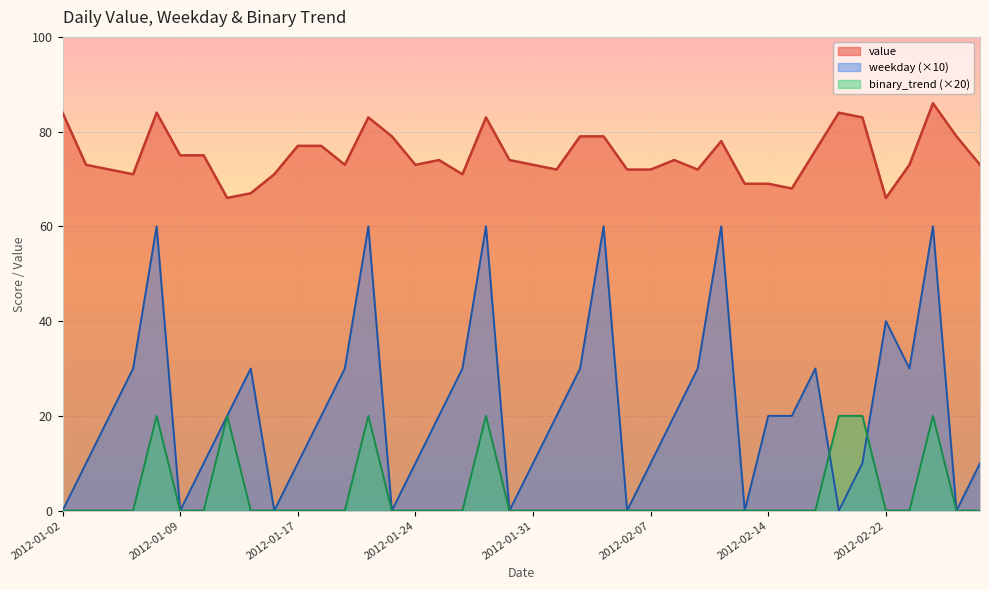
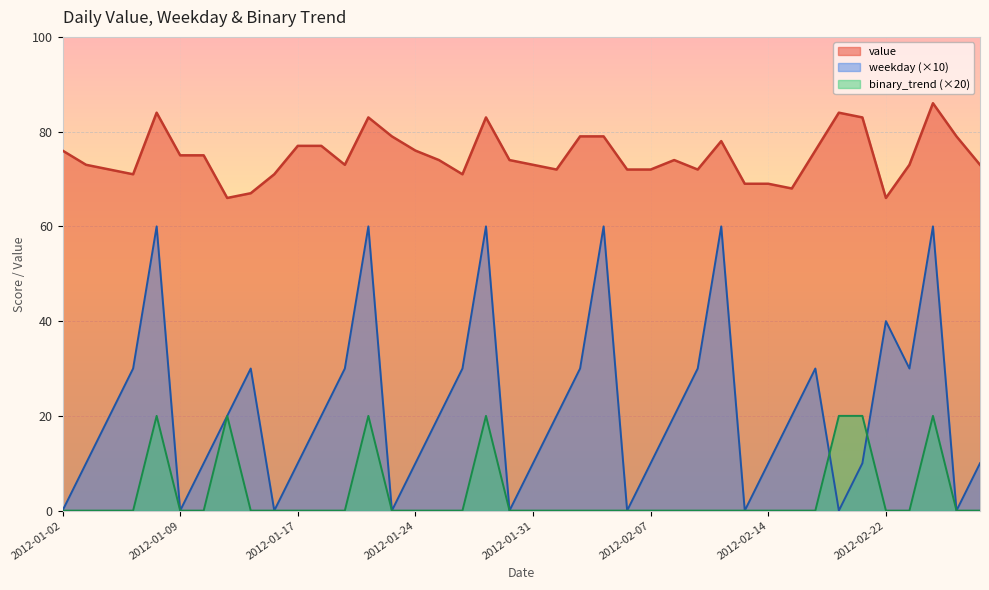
value, 2012-01-02: 84 -> 76
value, 2012-01-24: 73 -> 76
weekday (×10), 2012-02-14: 20 -> 10
